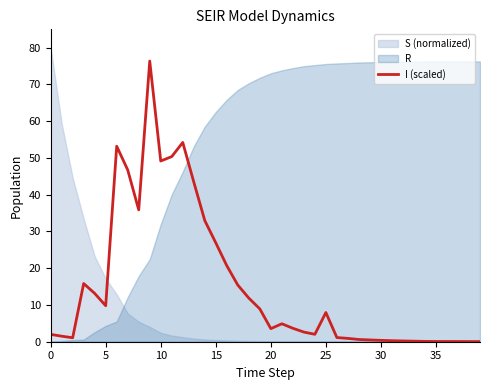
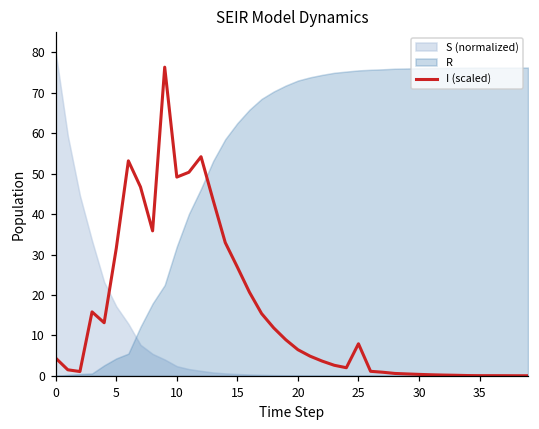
I (scaled), 0: 2 -> 4
I (scaled), 5: 10 -> 32
I (scaled), 20: 4 -> 6
